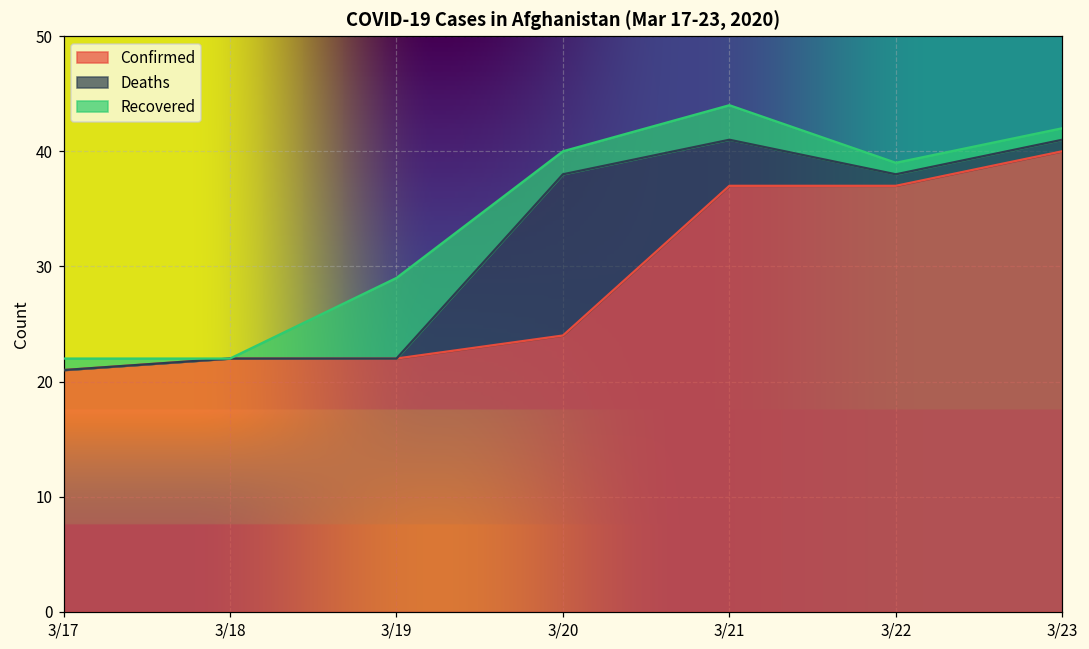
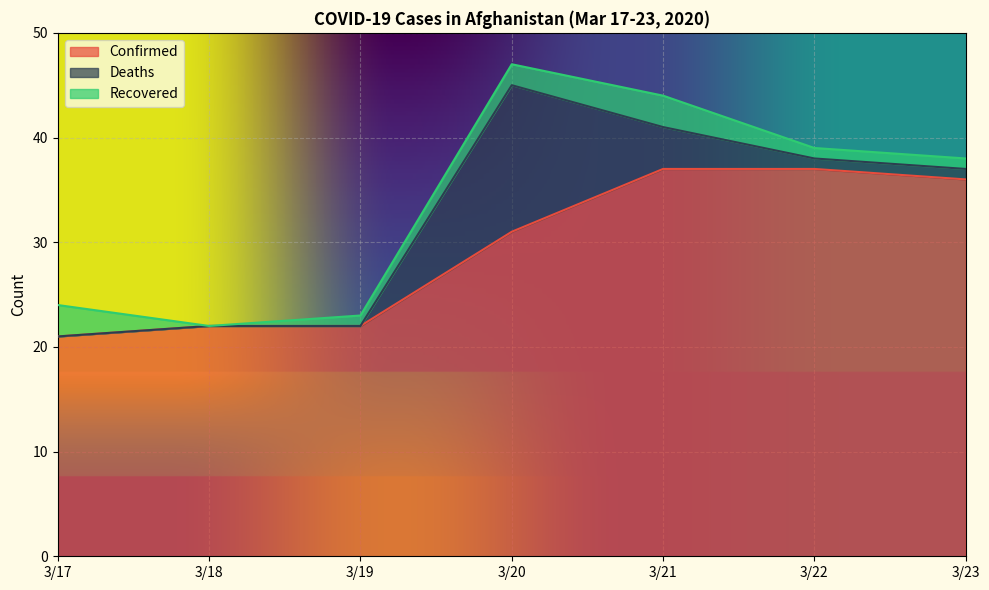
Recovered, 3/17: 1 -> 3
Recovered, 3/19: 7 -> 1
Confirmed, 3/20: 24 -> 31
Confirmed, 3/23: 40 -> 36
